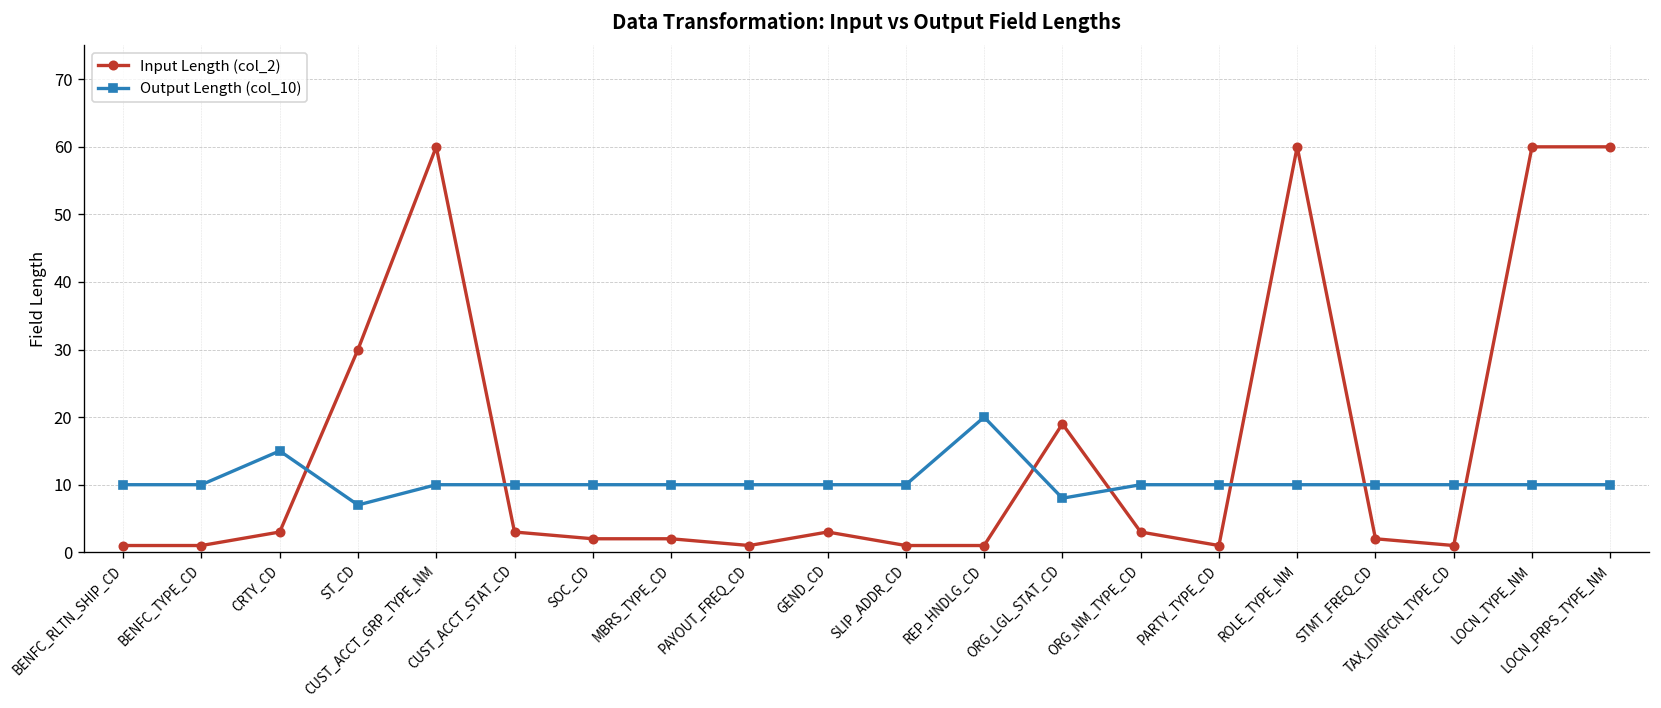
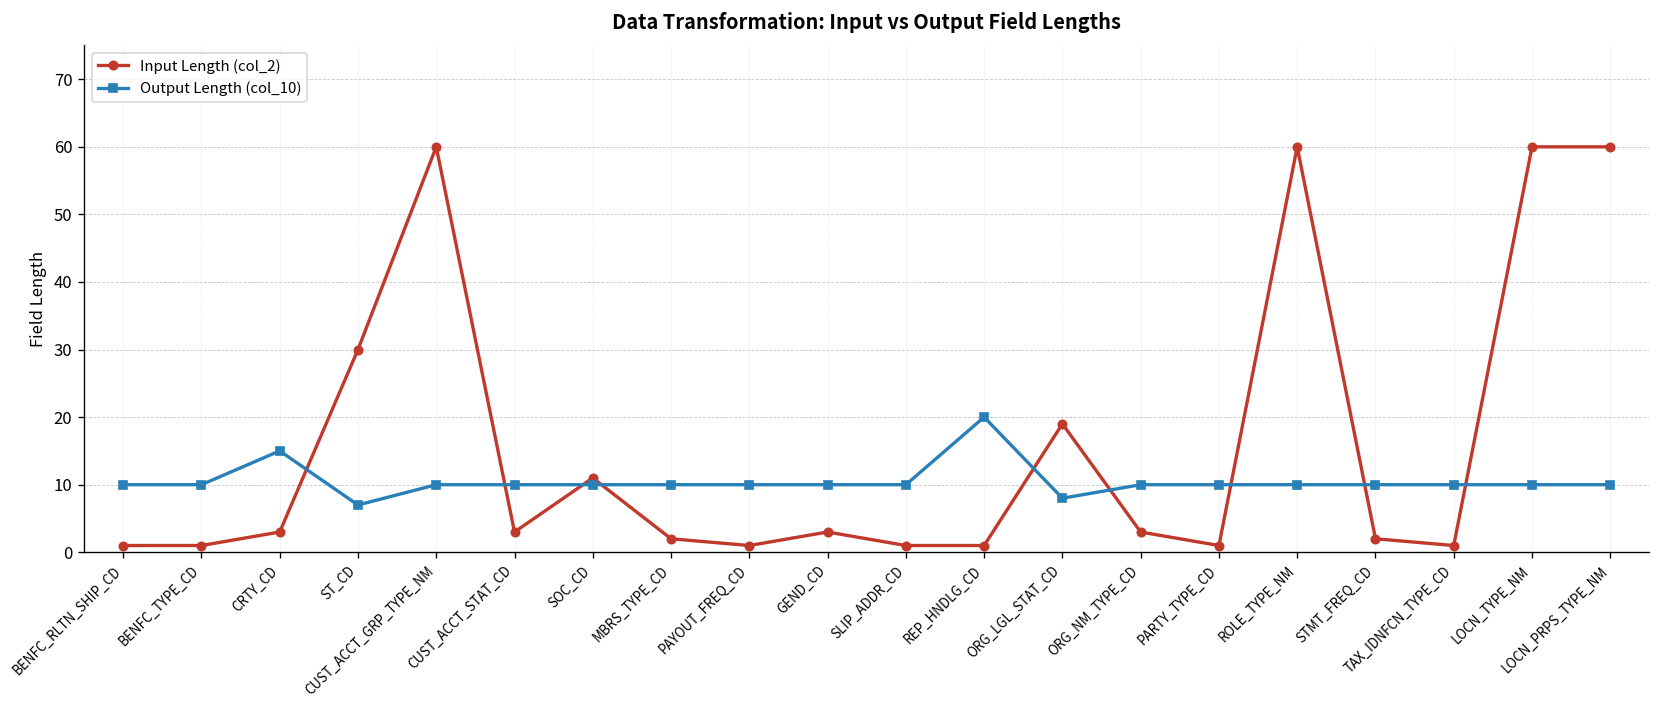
Input Length (col_2), SOC_CD: 2 -> 11
